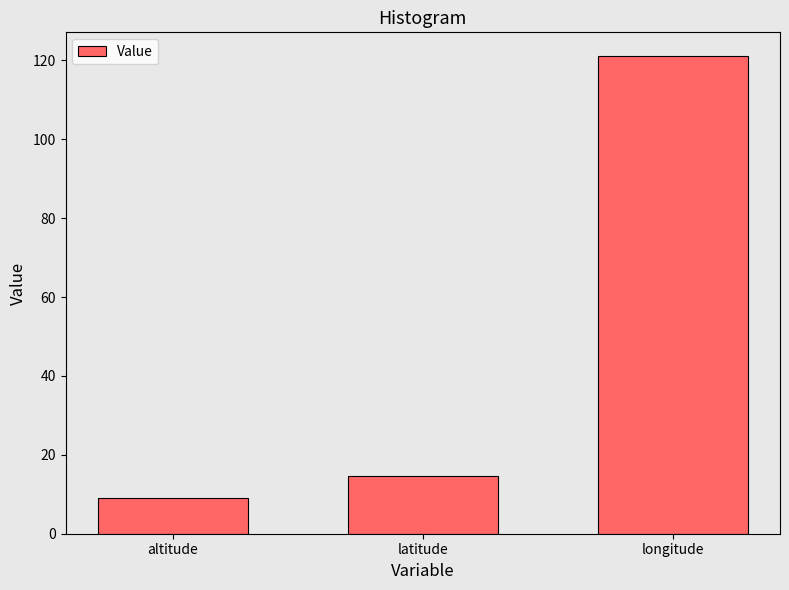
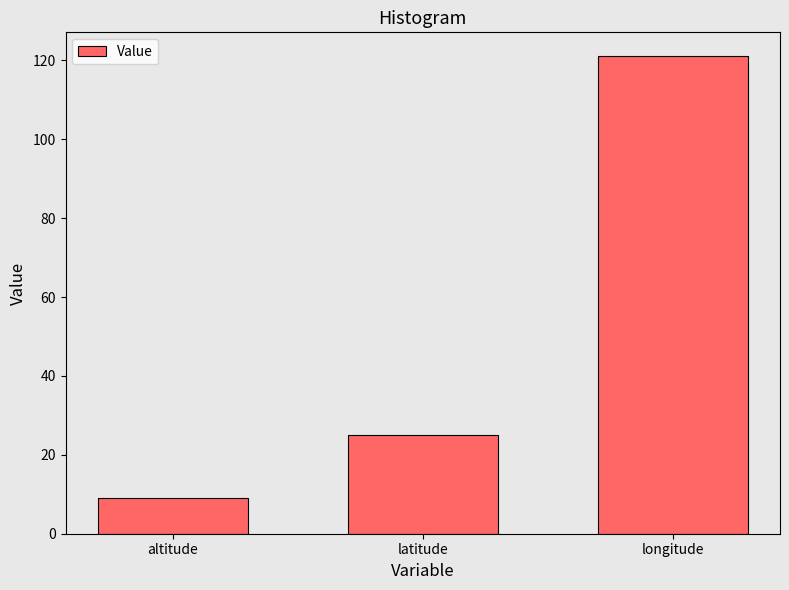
latitude: 15 -> 25
